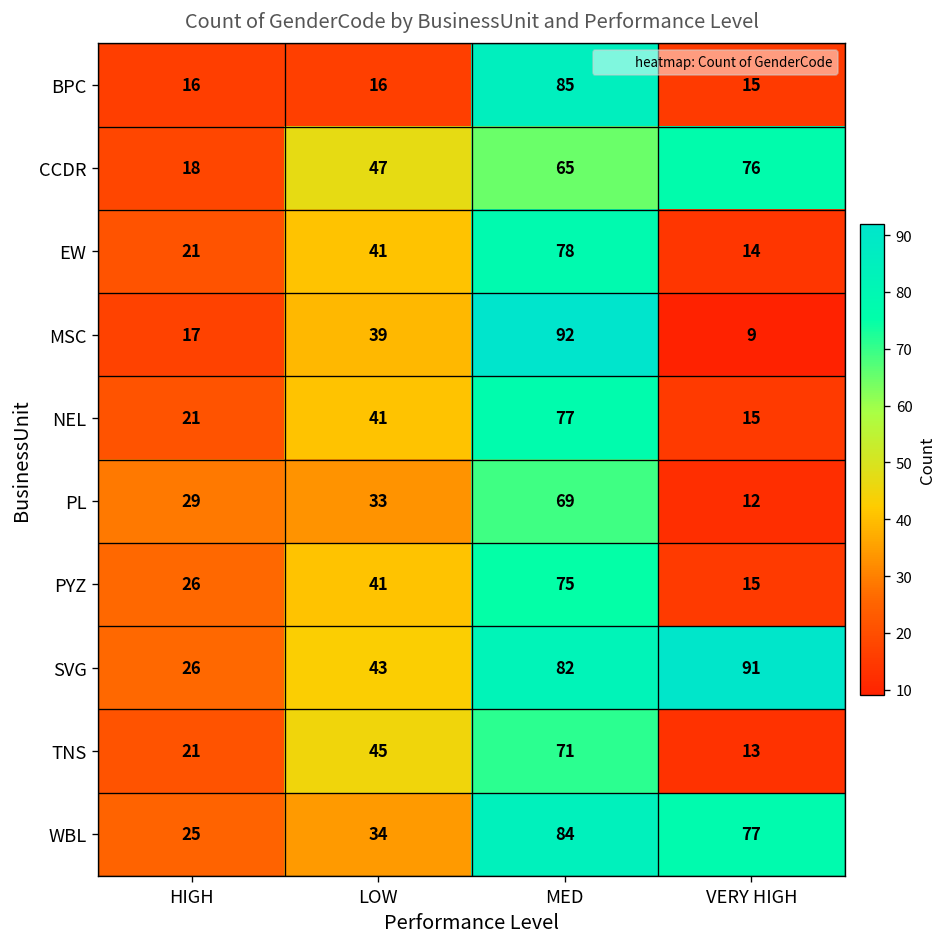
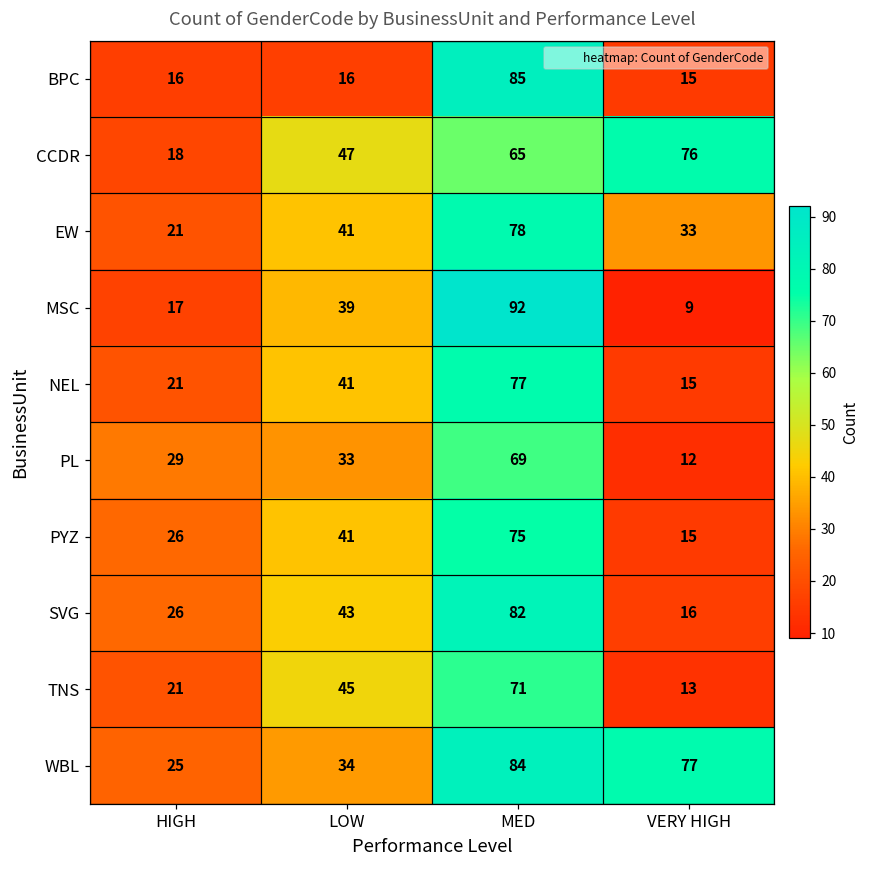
EW, VERY HIGH: 14 -> 33
SVG, VERY HIGH: 91 -> 16
